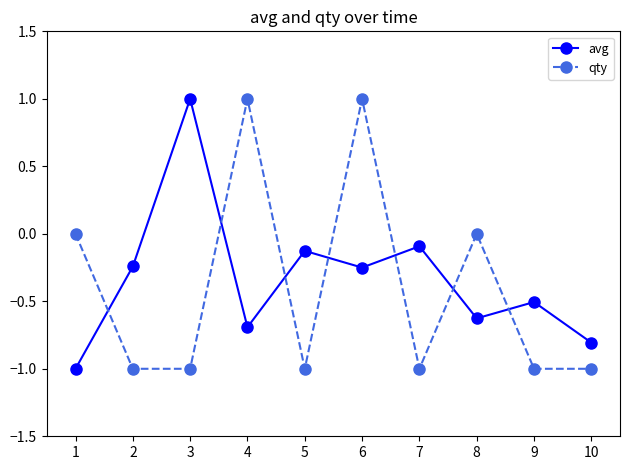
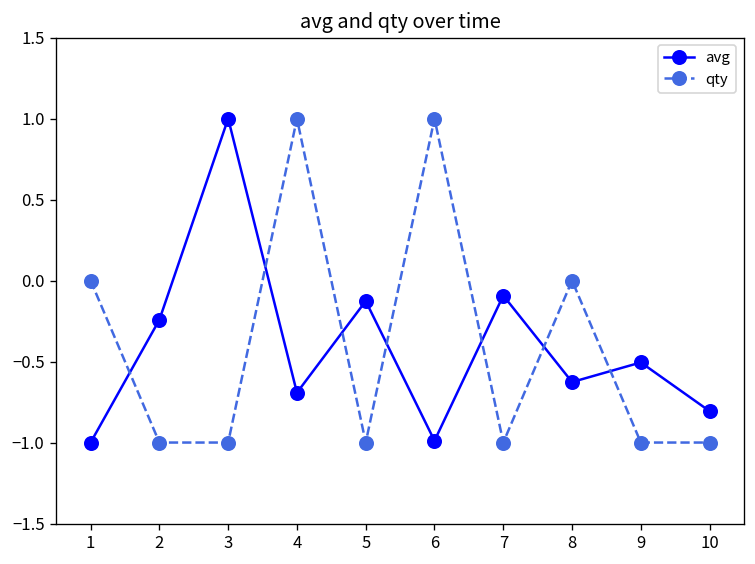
avg, 6: -0.25 -> -0.99
